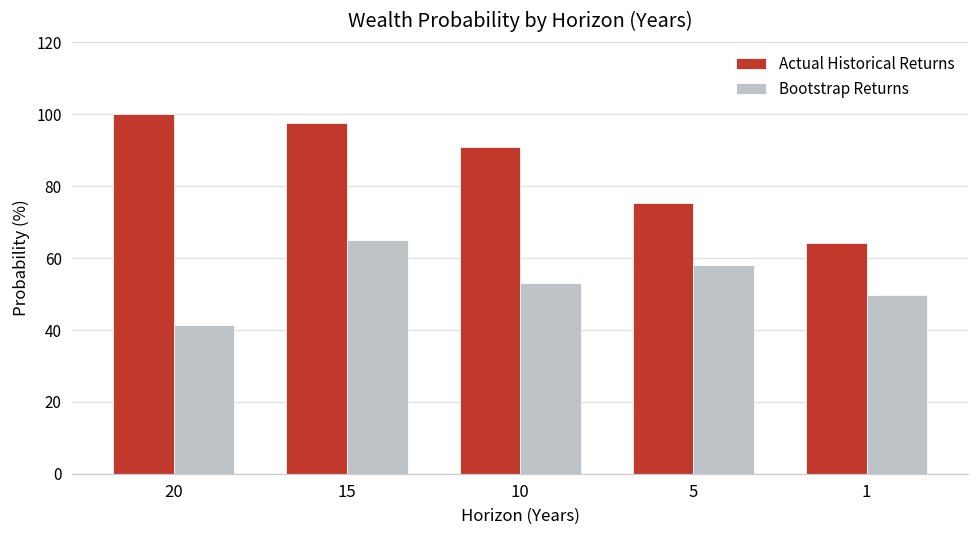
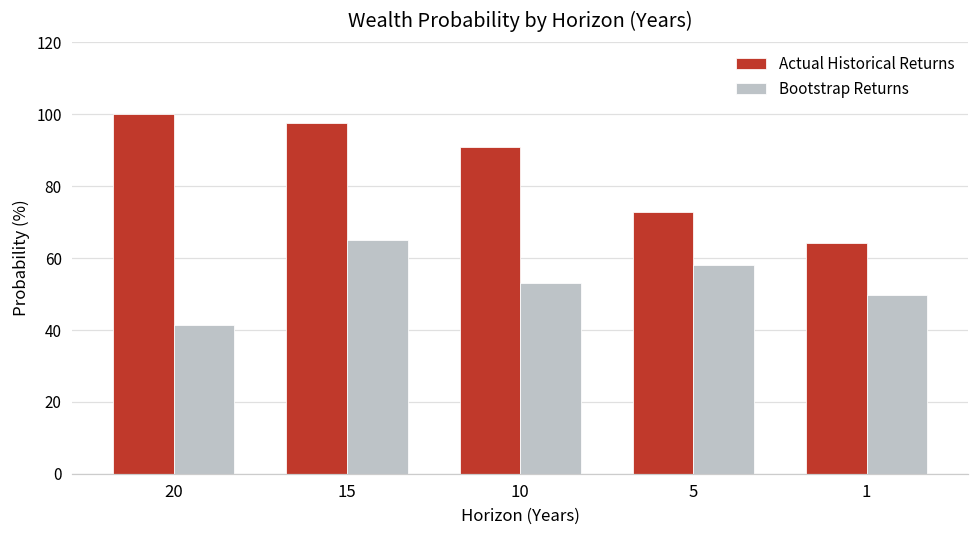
Actual Historical Returns, 5: 75 -> 73
